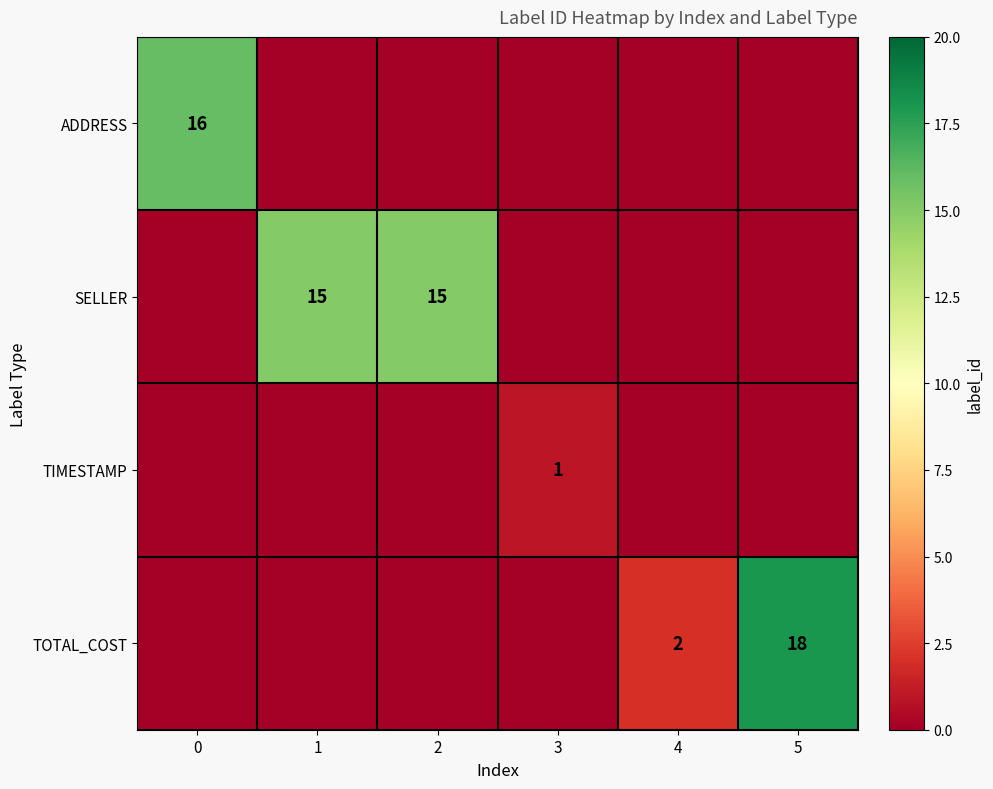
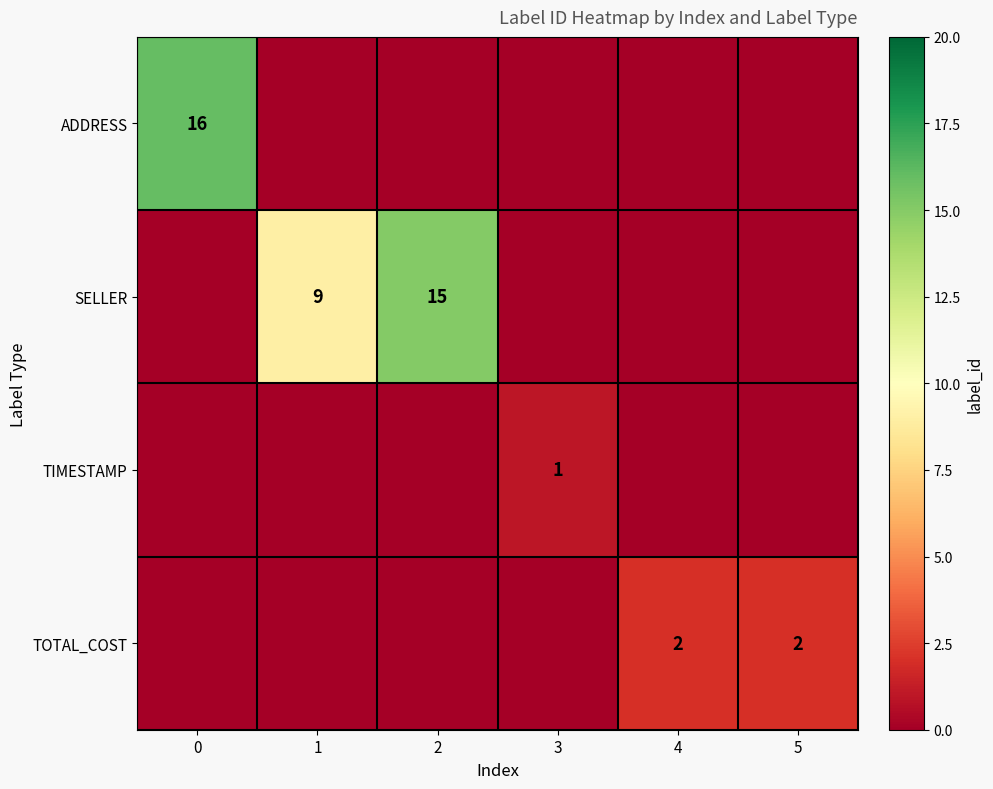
SELLER, 1: 15 -> 9
TOTAL_COST, 5: 18 -> 2
